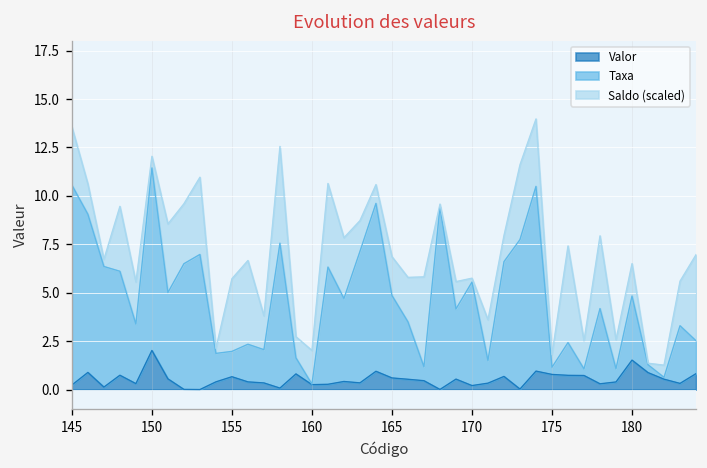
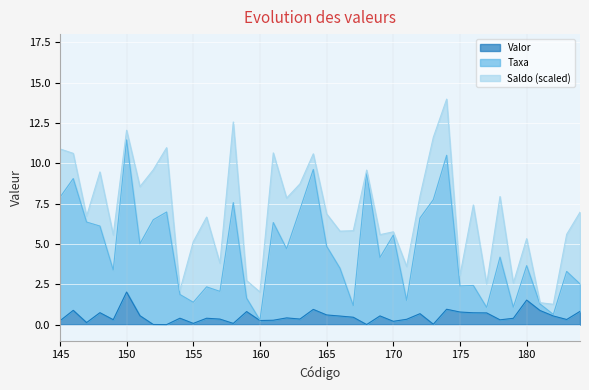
Taxa, 145: 10.3 -> 7.6
Valor, 155: 0.7 -> 0.1
Taxa, 175: 0.4 -> 1.6
Taxa, 180: 3.3 -> 2.1
